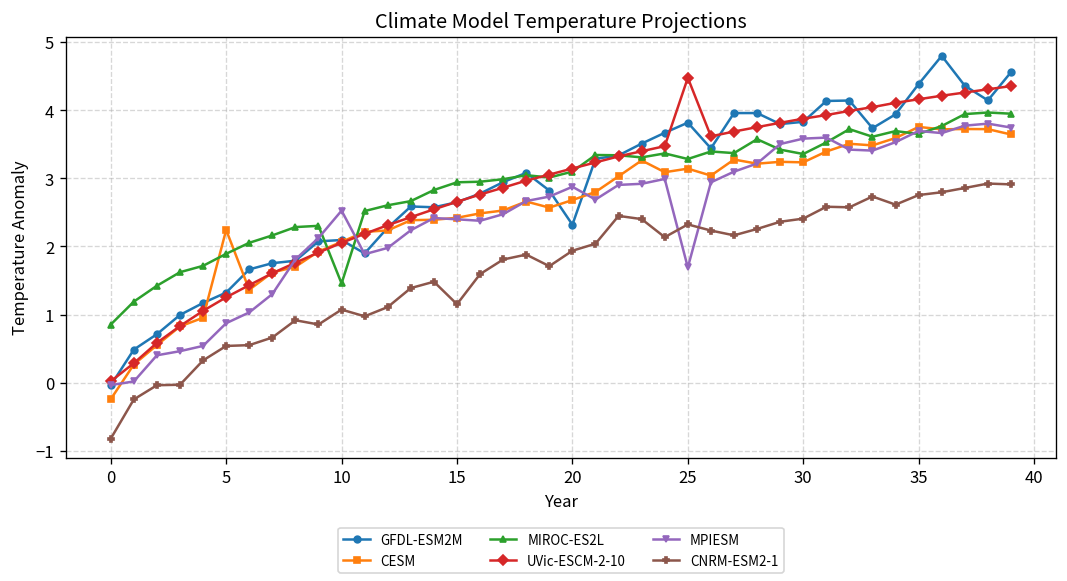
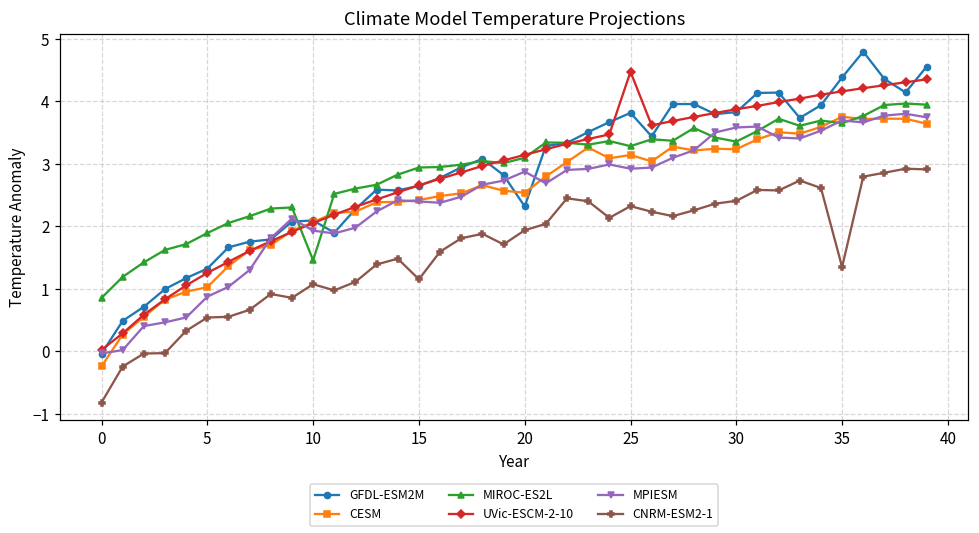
CESM, 5: 2.2 -> 1.0
MPIESM, 10: 2.5 -> 1.9
CESM, 20: 2.7 -> 2.5
MPIESM, 25: 1.7 -> 2.9
CNRM-ESM2-1, 35: 2.8 -> 1.3
